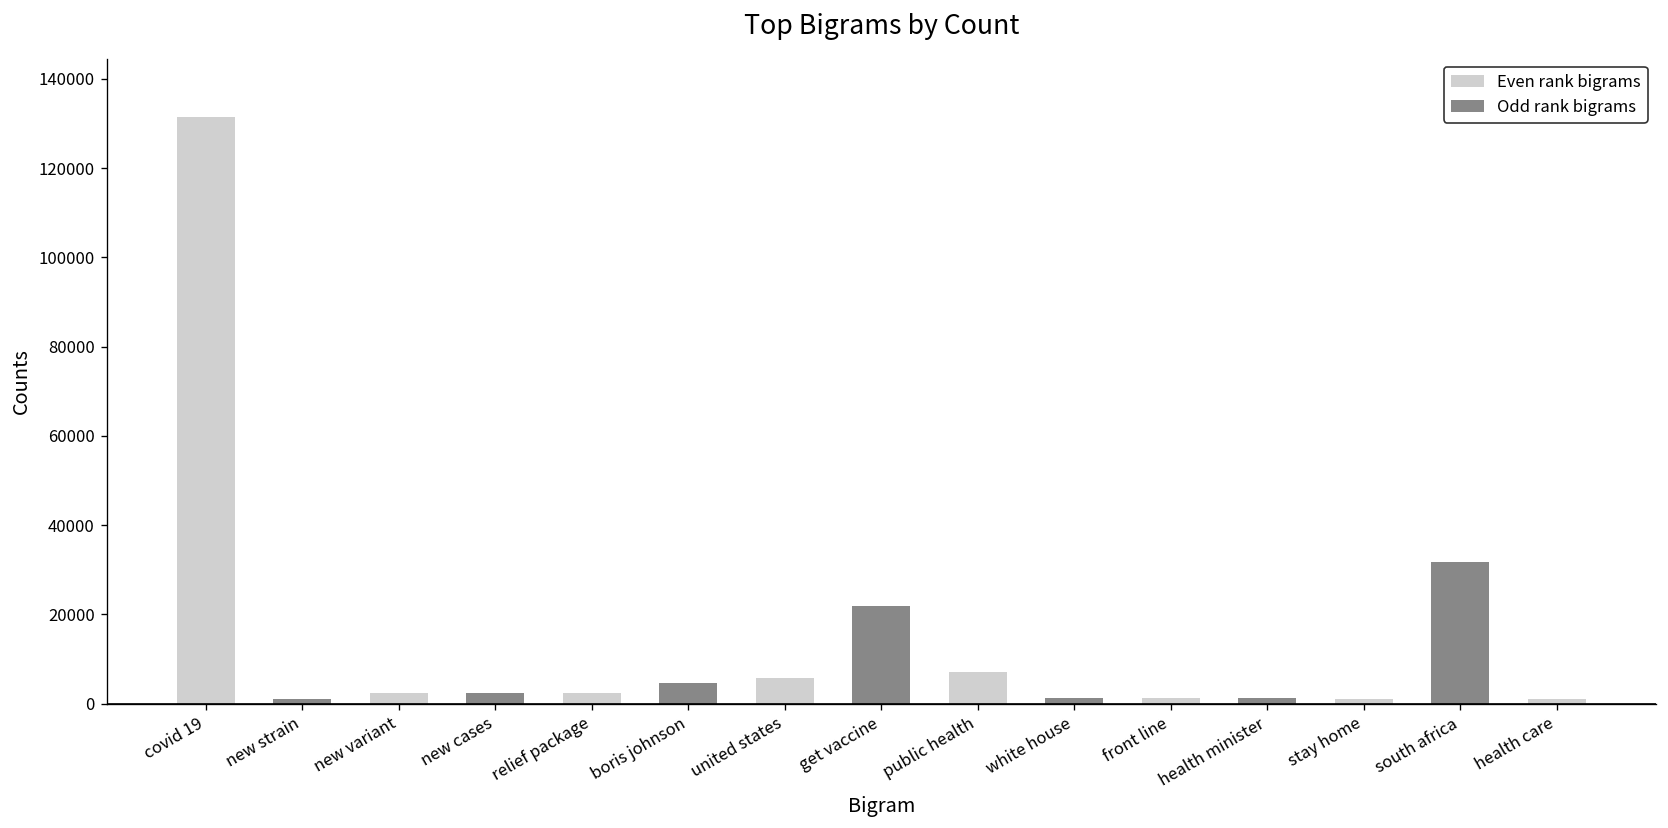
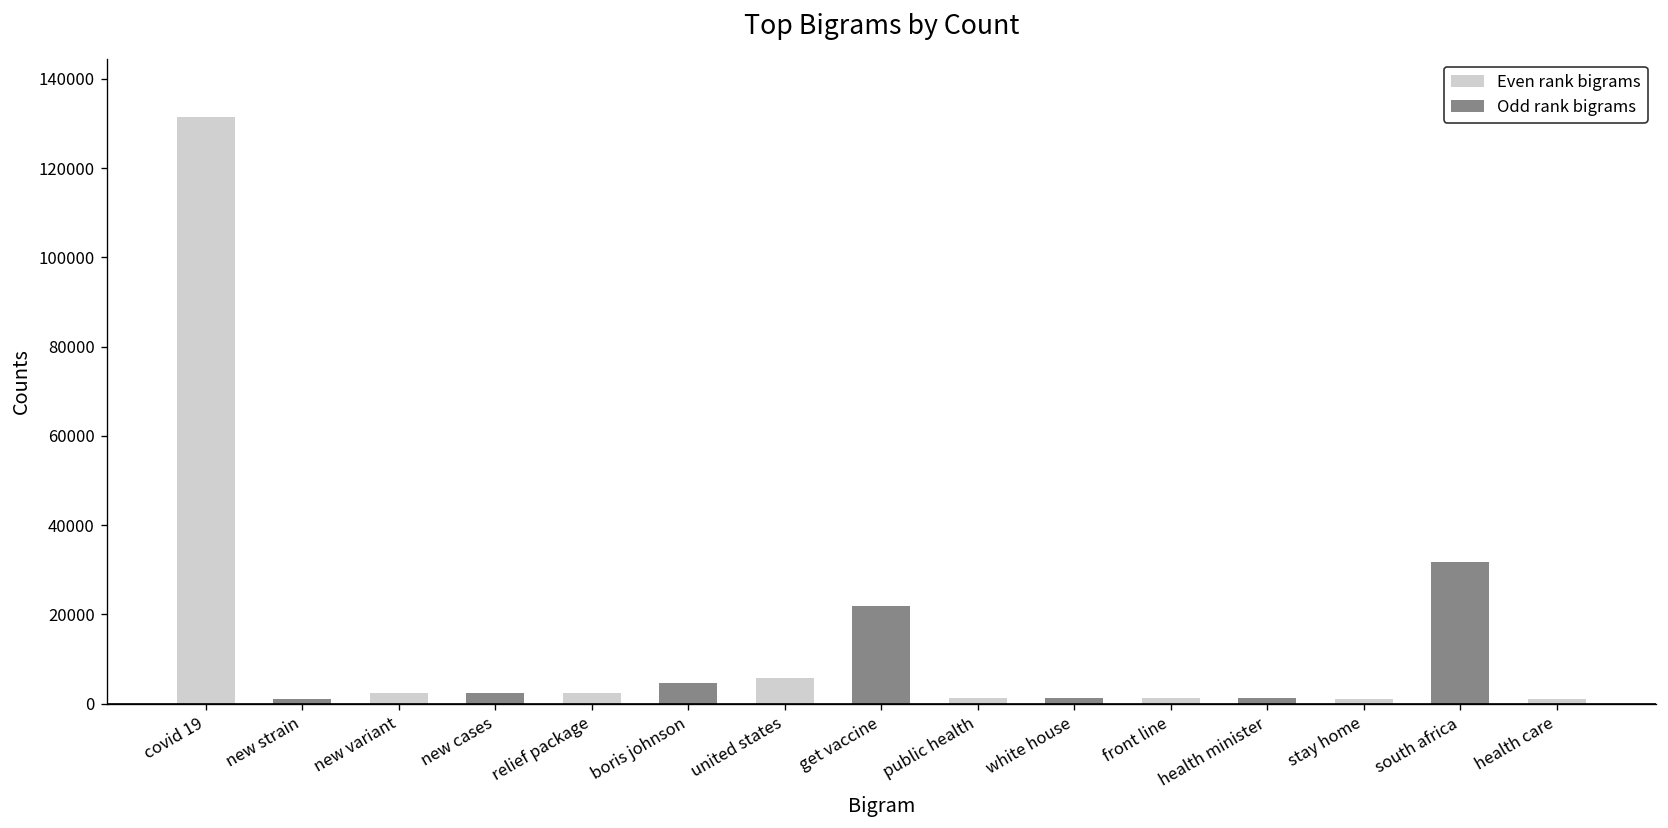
public health: 7000 -> 1000
